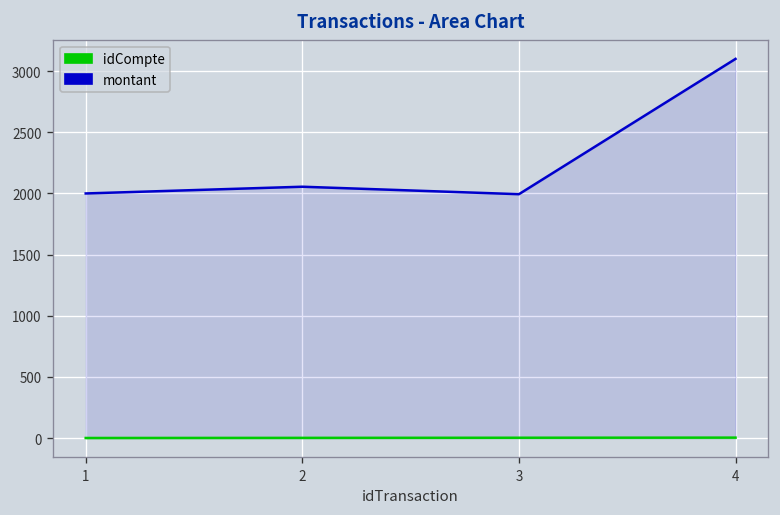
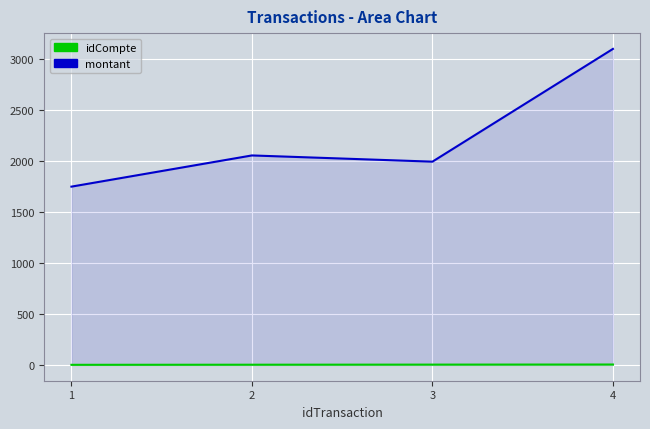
montant, 1: 2000 -> 1750
